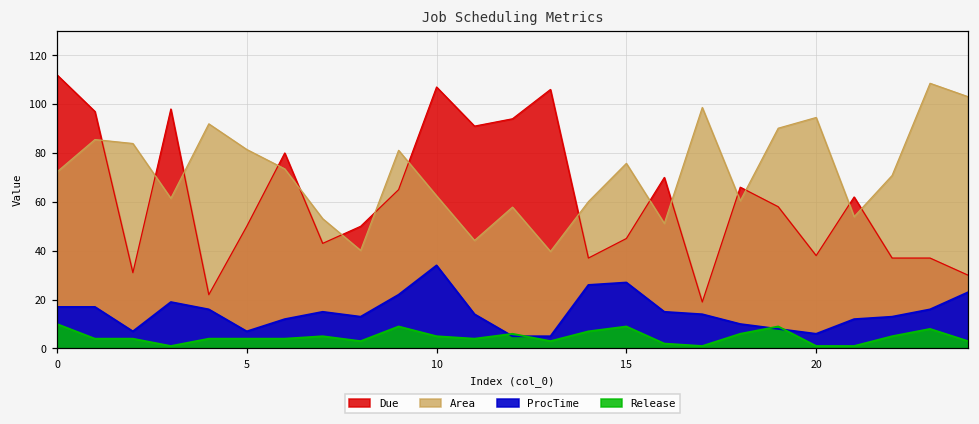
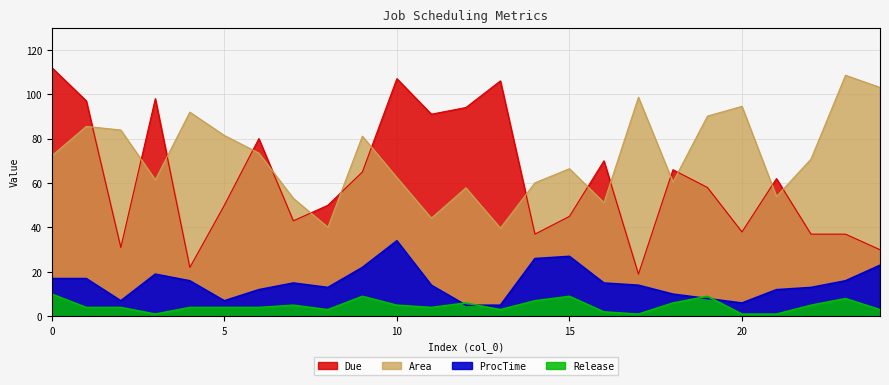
Area, 15: 76 -> 66
